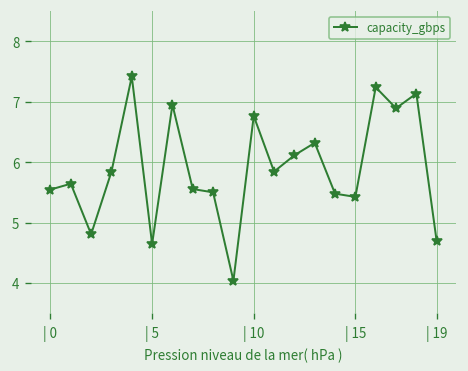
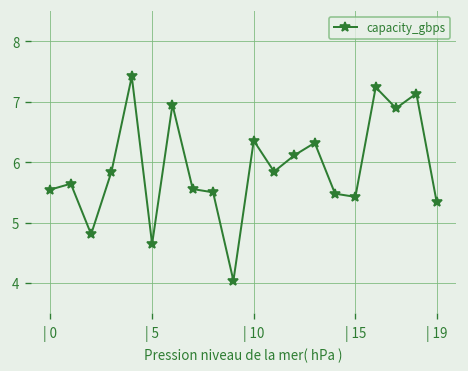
| 10: 6.8 -> 6.4
| 19: 4.7 -> 5.3
